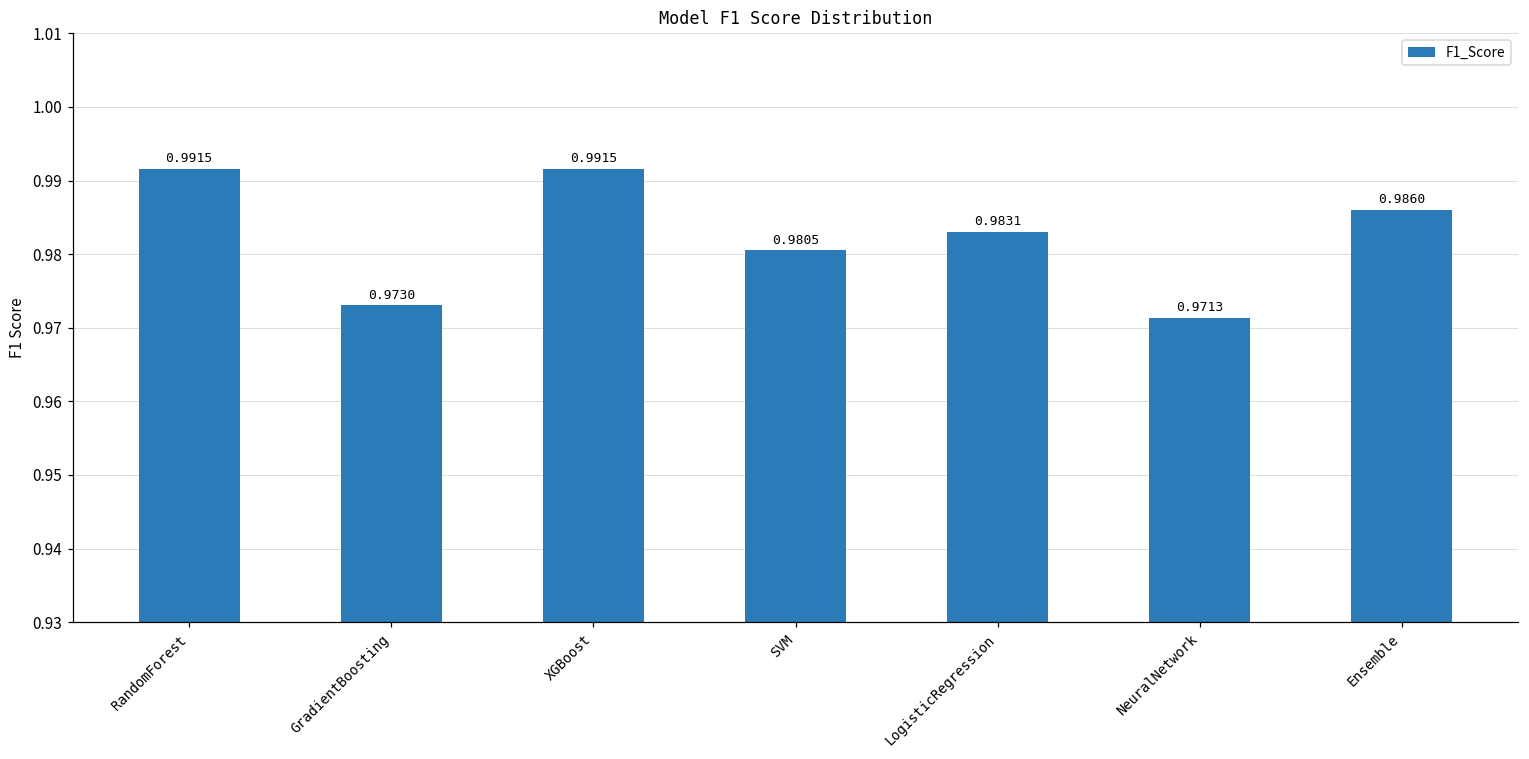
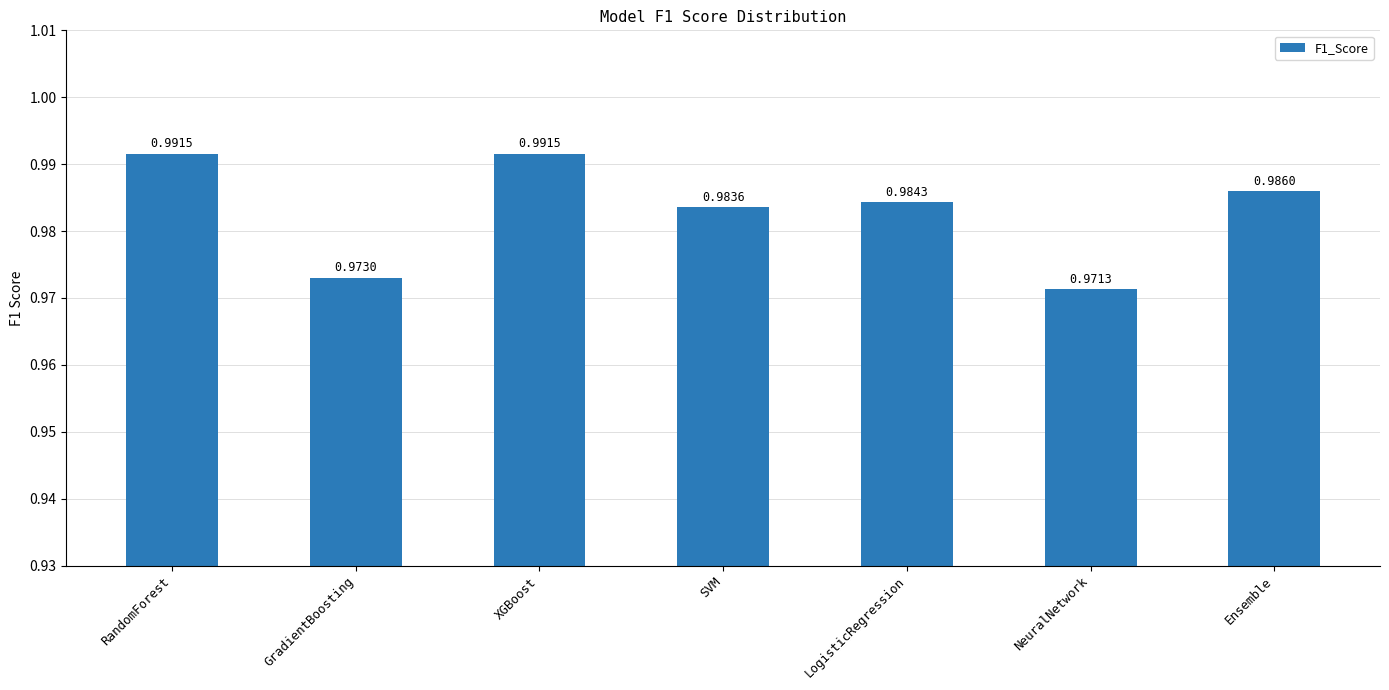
SVM: 0.9805 -> 0.9836
LogisticRegression: 0.9831 -> 0.9843
